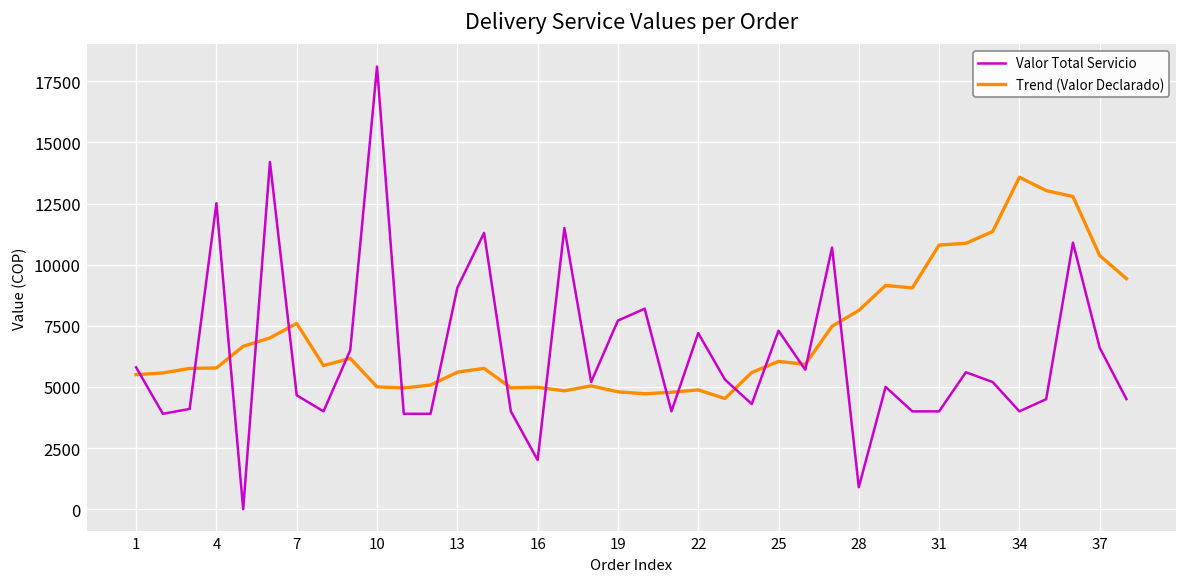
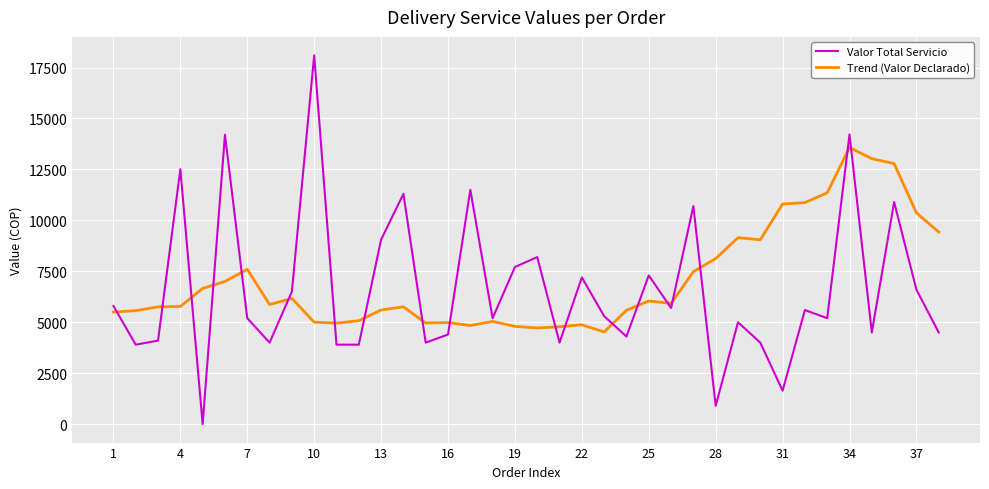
Valor Total Servicio, 7: 4700 -> 5200
Valor Total Servicio, 16: 2000 -> 4400
Valor Total Servicio, 31: 4000 -> 1600
Valor Total Servicio, 34: 4000 -> 14200
